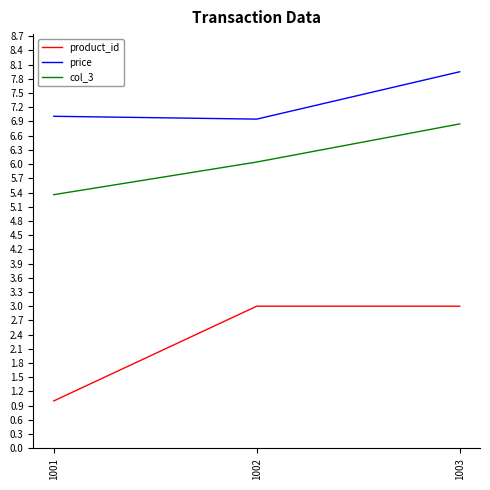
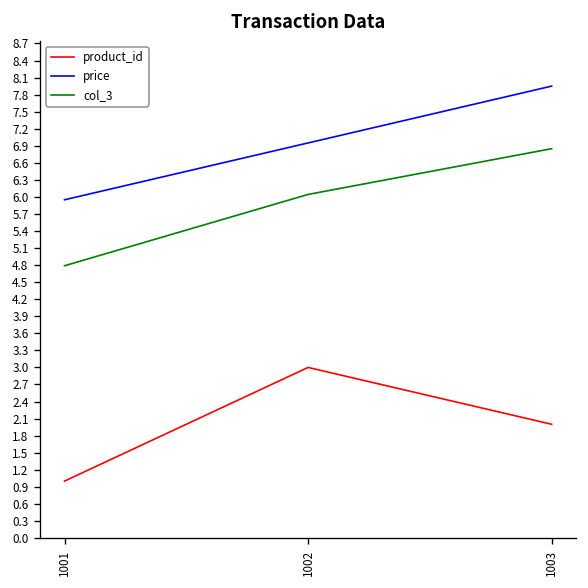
price, 1001: 7.0 -> 6.0
col_3, 1001: 5.4 -> 4.8
product_id, 1003: 3 -> 2
